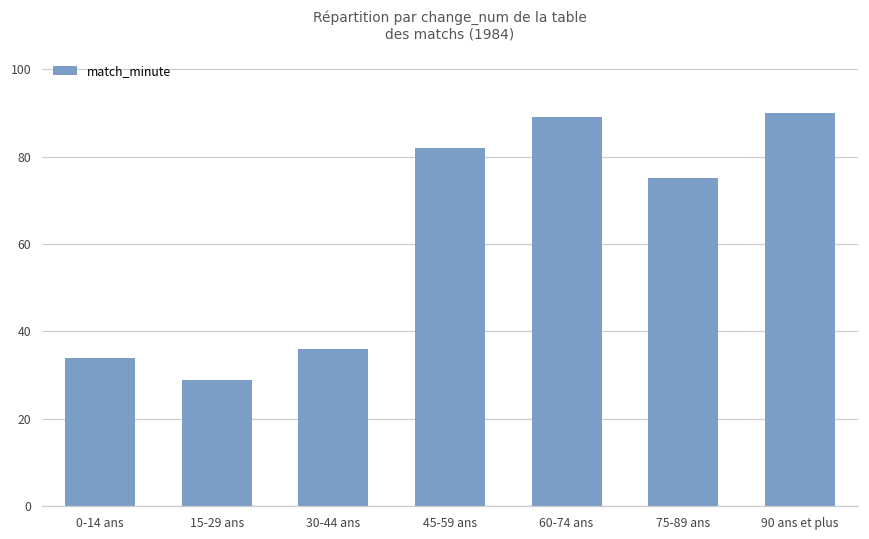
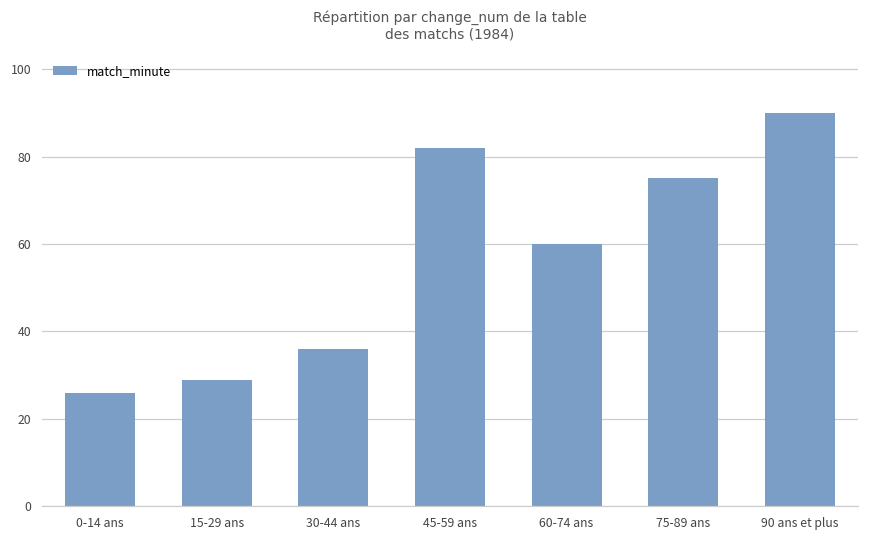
0-14 ans: 34 -> 26
60-74 ans: 89 -> 60
